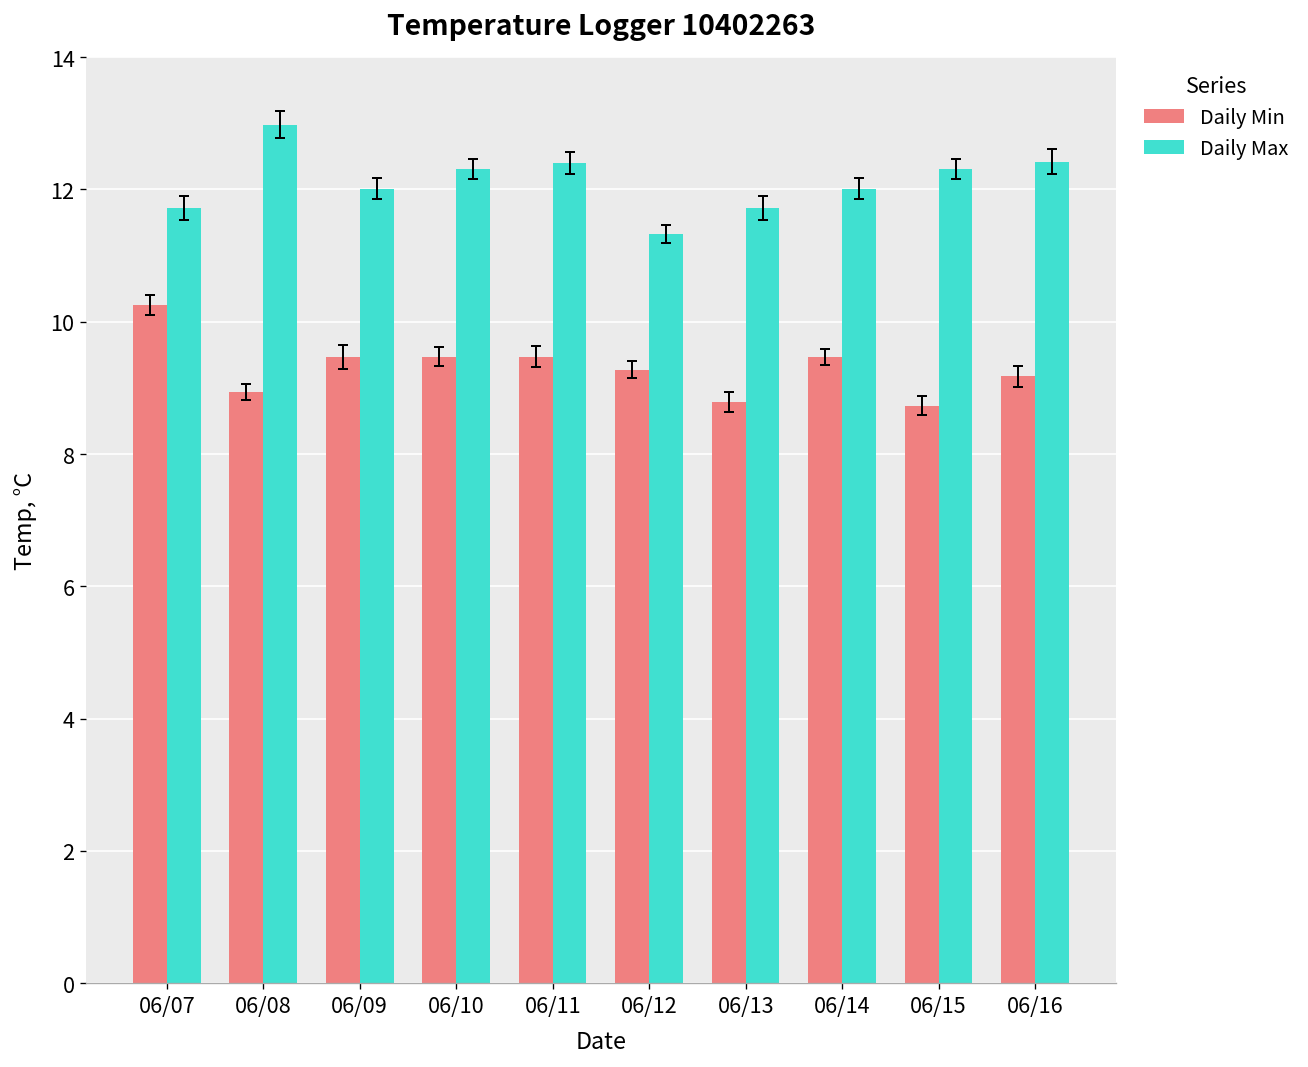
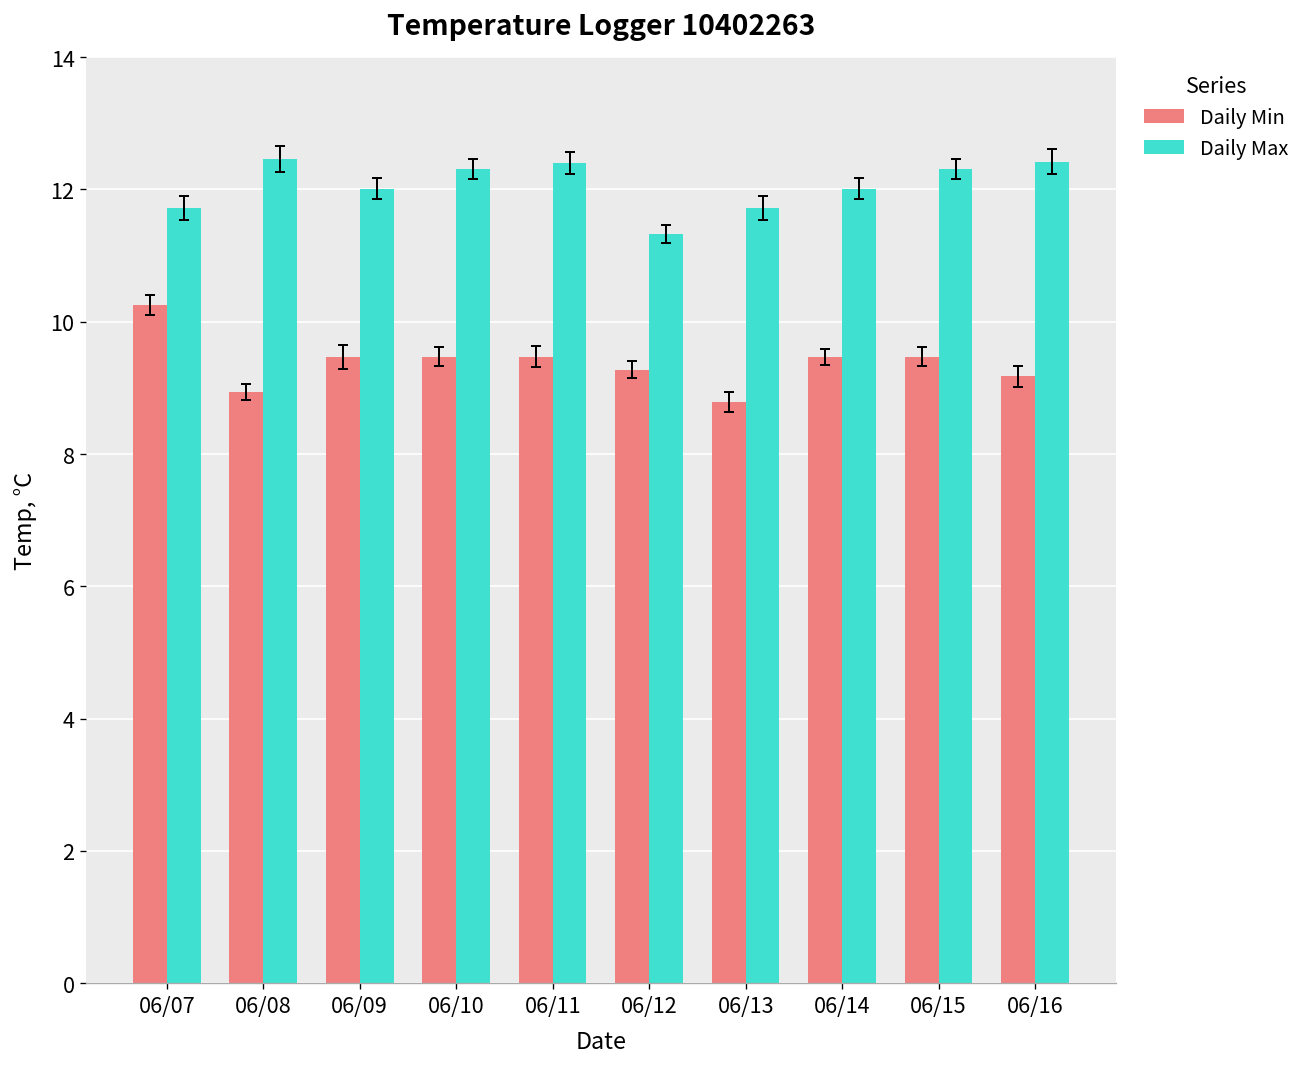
Daily Max, 06/08: 13.0 -> 12.5
Daily Min, 06/15: 8.7 -> 9.5
